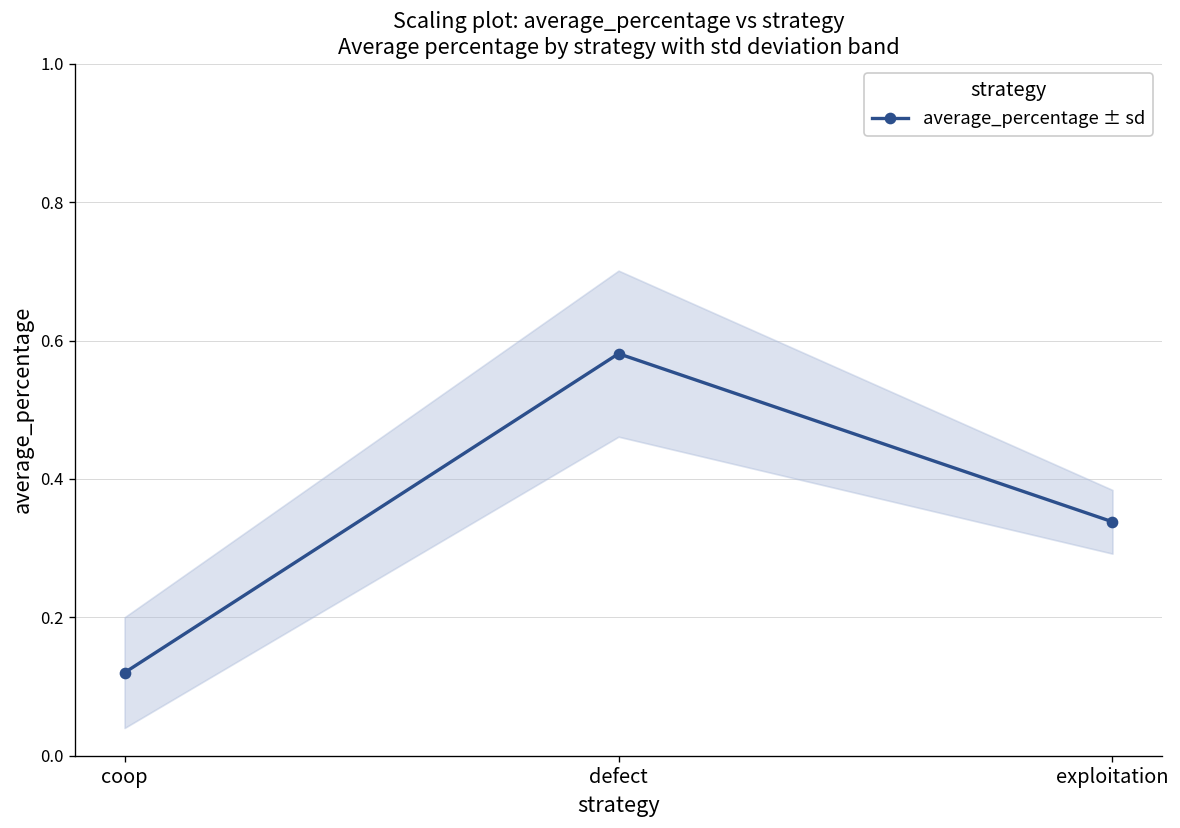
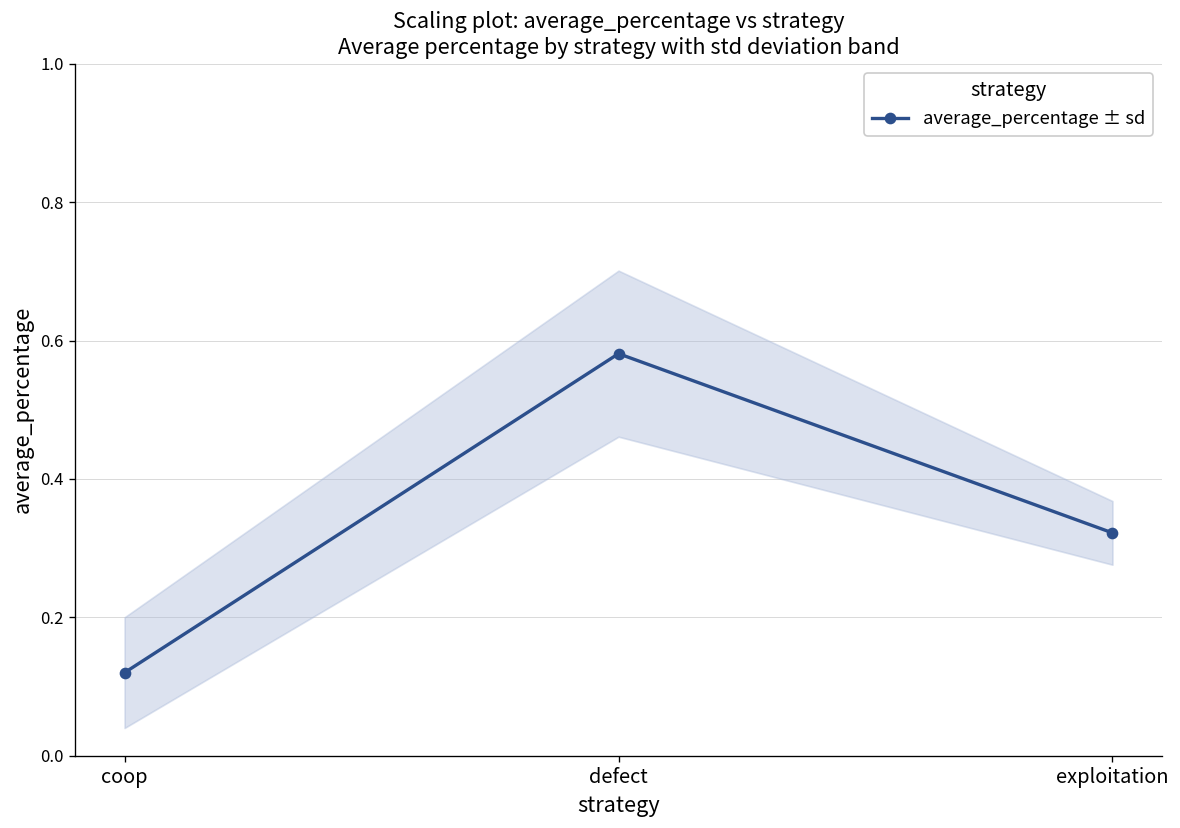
average_percentage ± sd, exploitation: 0.34 -> 0.32
